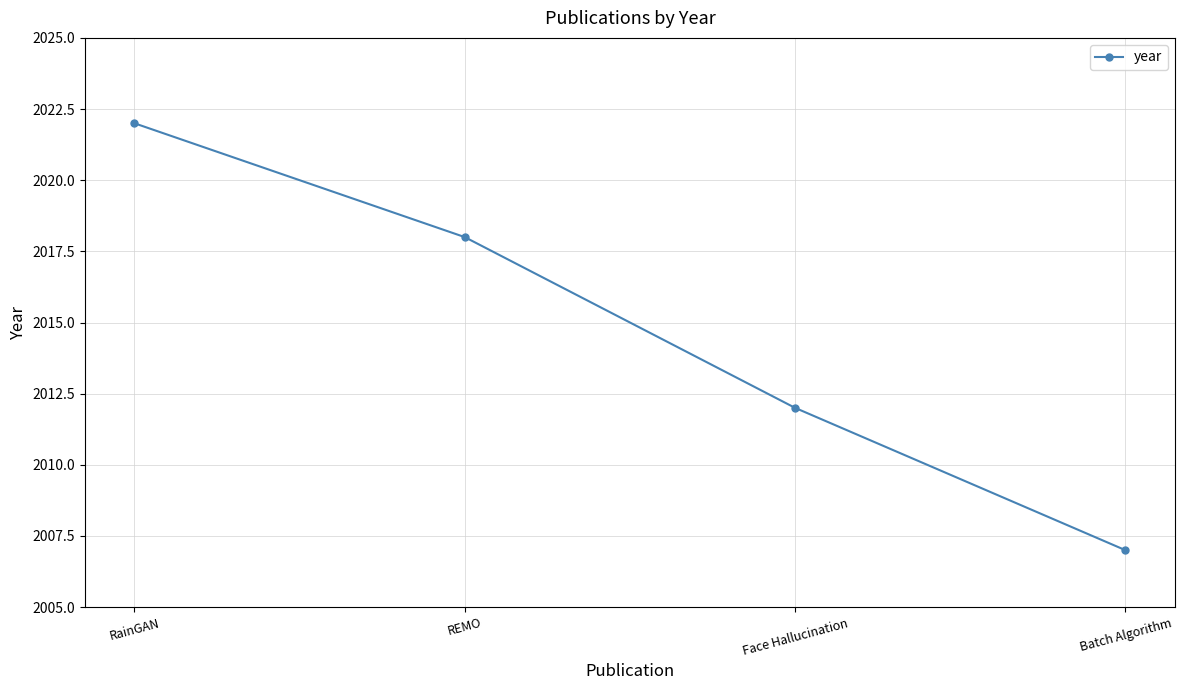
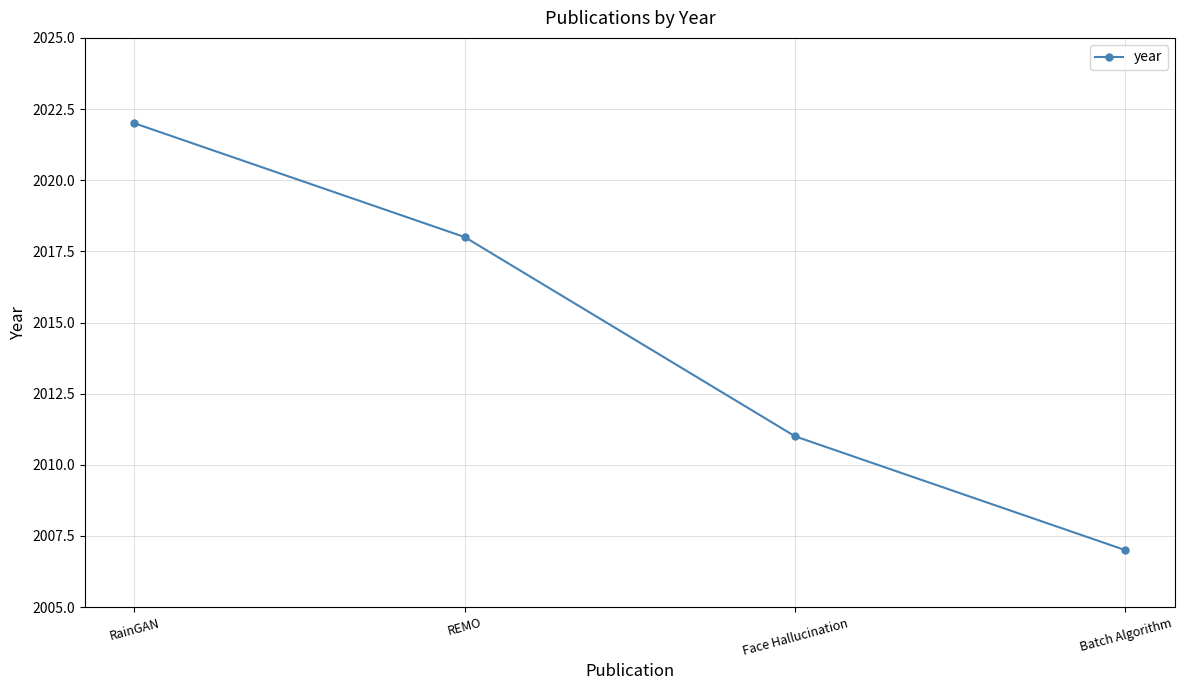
Face Hallucination: 2012 -> 2011
